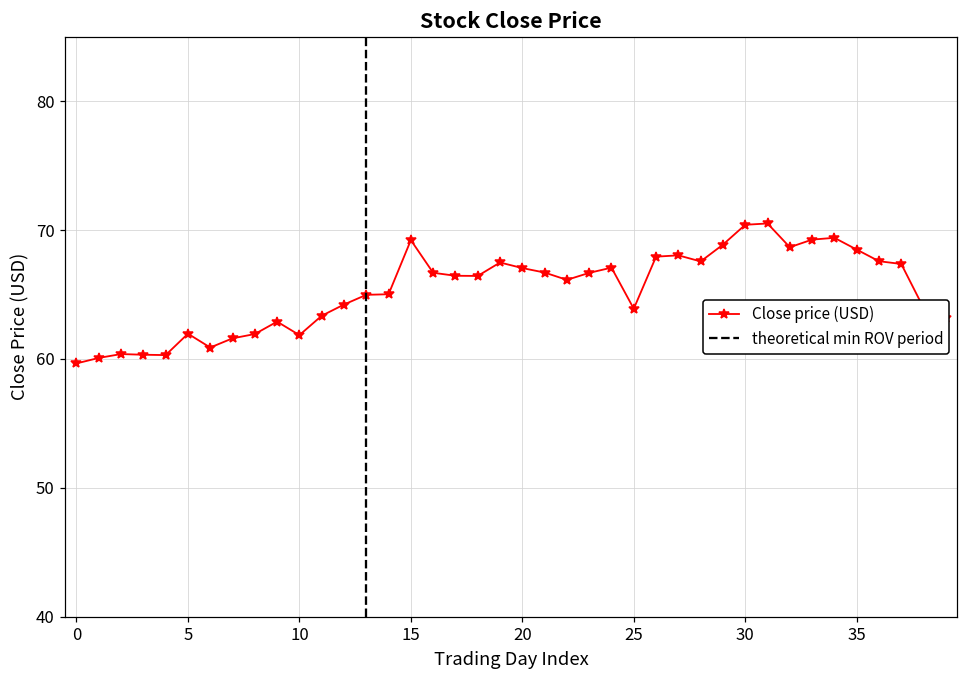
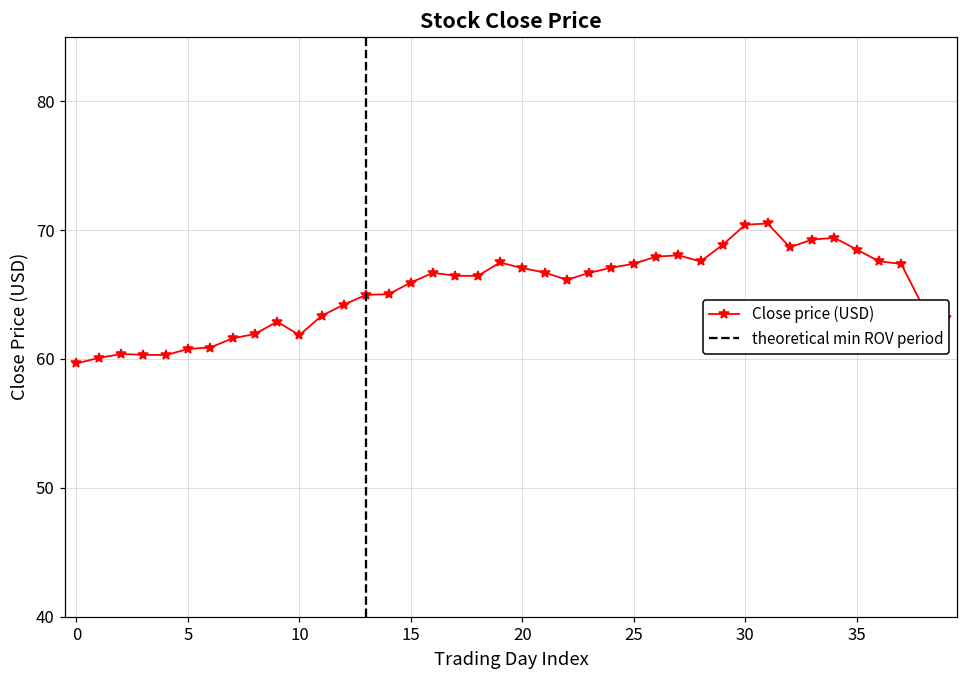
5: 62.0 -> 60.8
15: 69.2 -> 65.9
25: 63.9 -> 67.4
